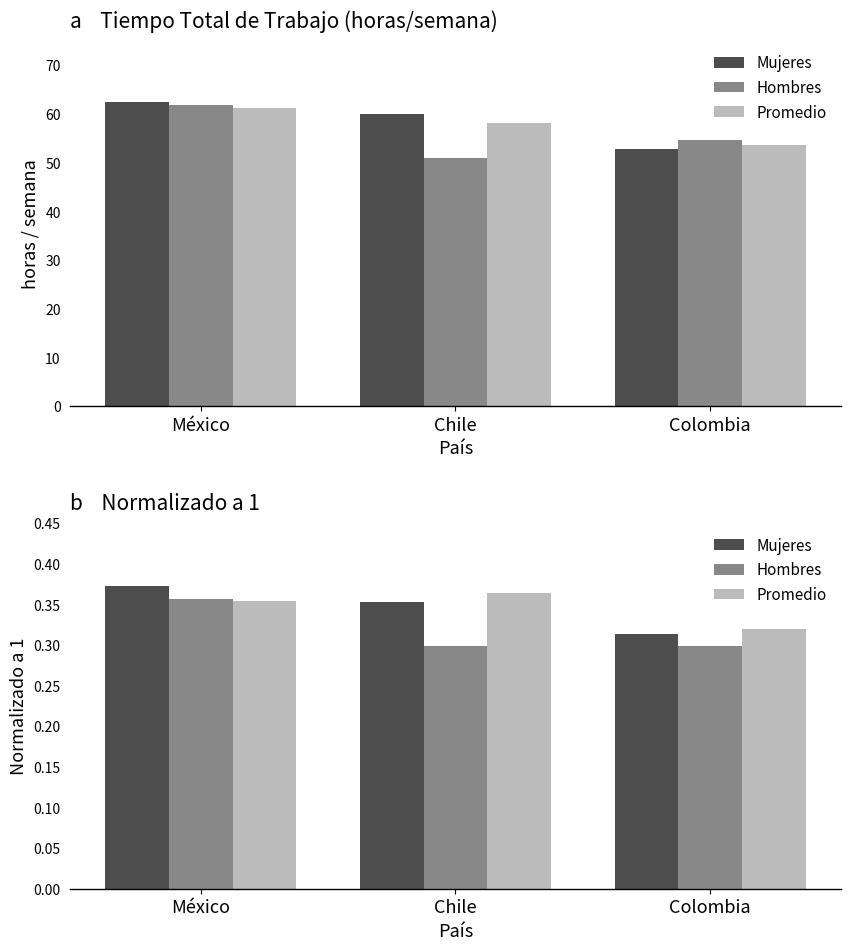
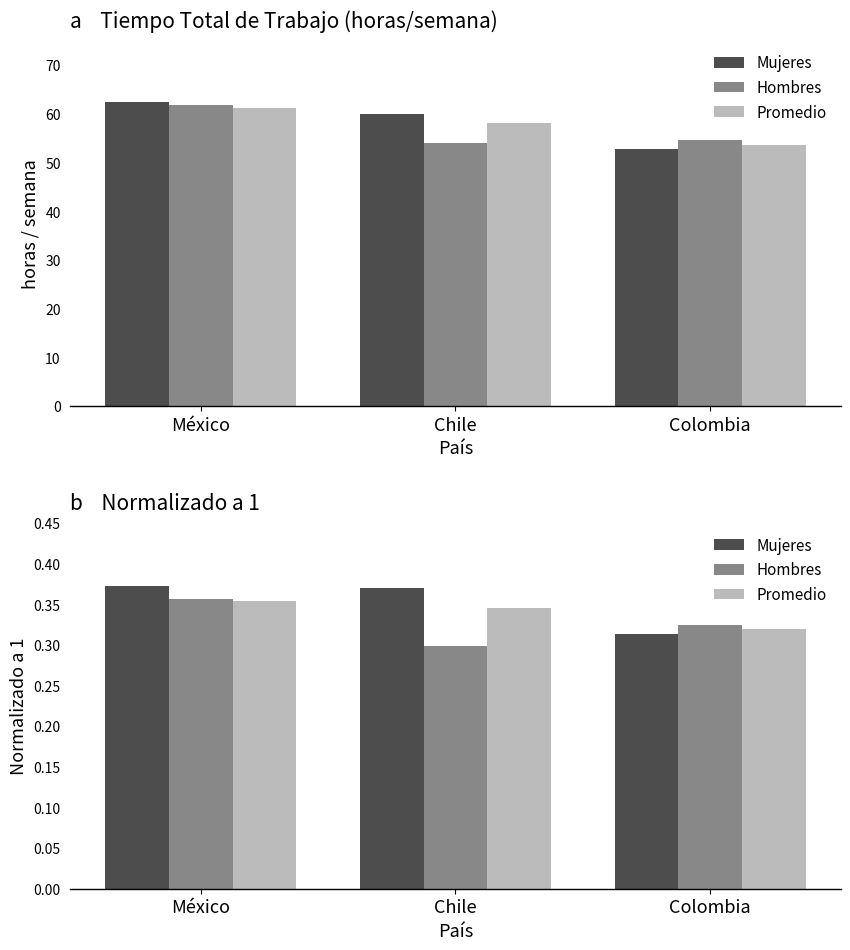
a Tiempo Total de Trabajo (horas/semana), Hombres, Chile: 51 -> 54
b Normalizado a 1, Mujeres, Chile: 0.35 -> 0.37
b Normalizado a 1, Promedio, Chile: 0.36 -> 0.35
b Normalizado a 1, Hombres, Colombia: 0.30 -> 0.33
